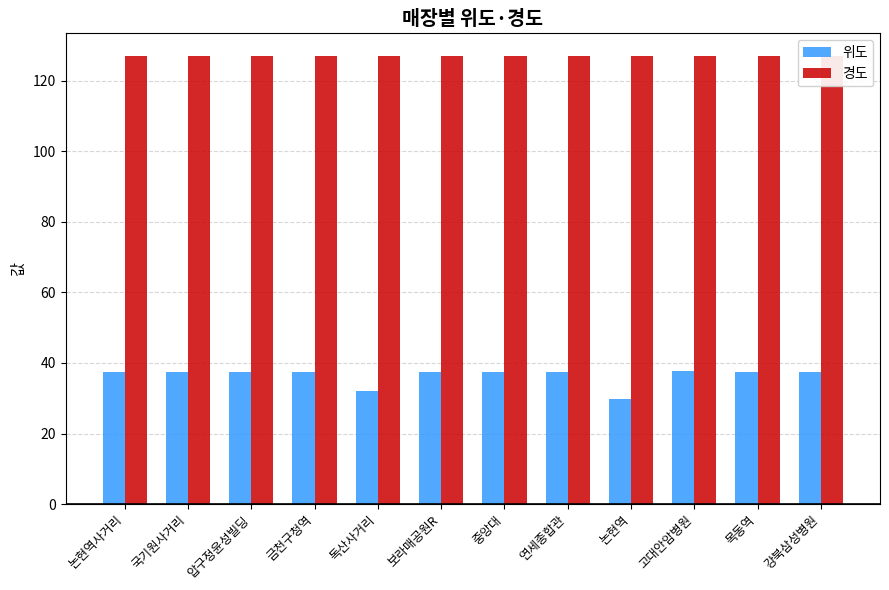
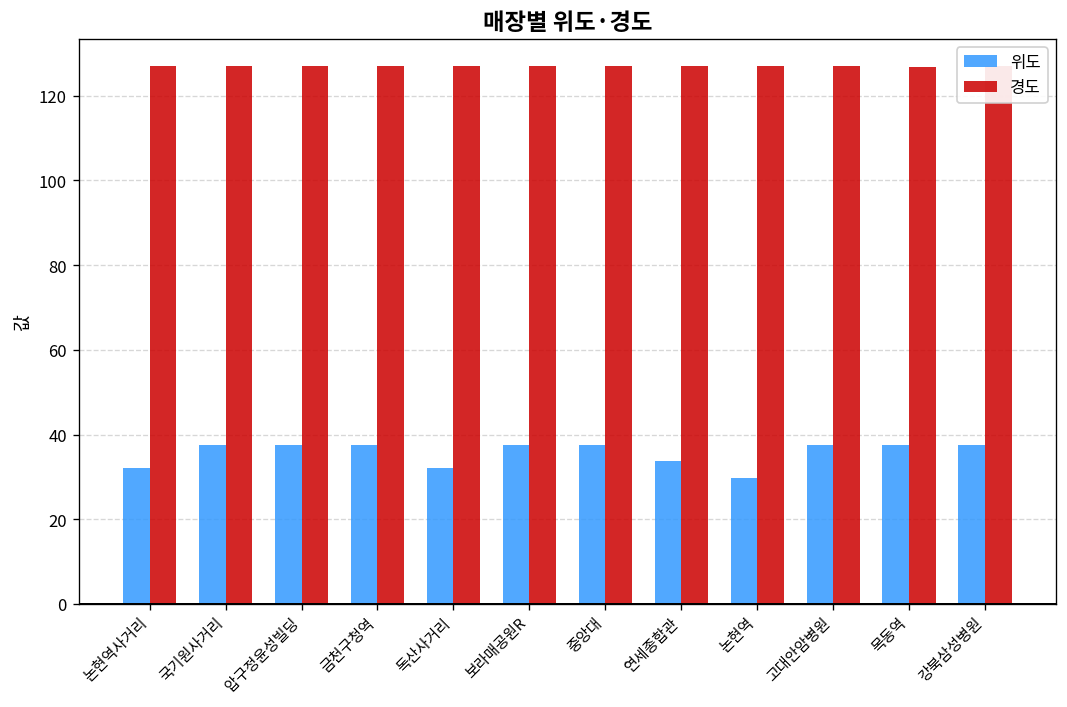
위도, 논현역사거리: 38 -> 32
위도, 연세종합관: 38 -> 34
